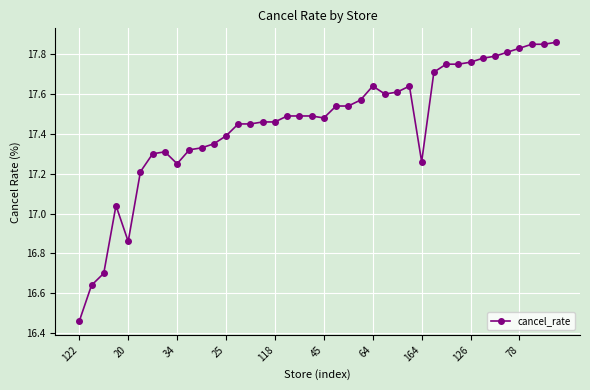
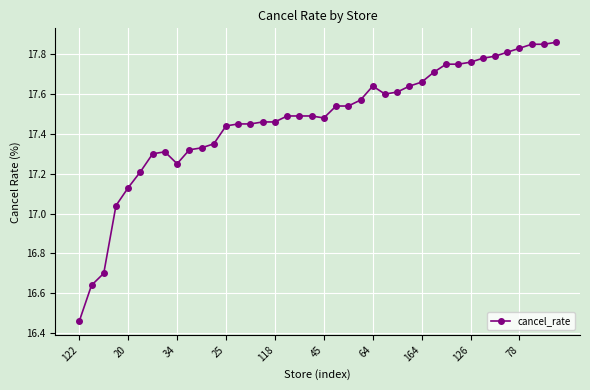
20: 16.86 -> 17.13
25: 17.39 -> 17.44
164: 17.26 -> 17.66
